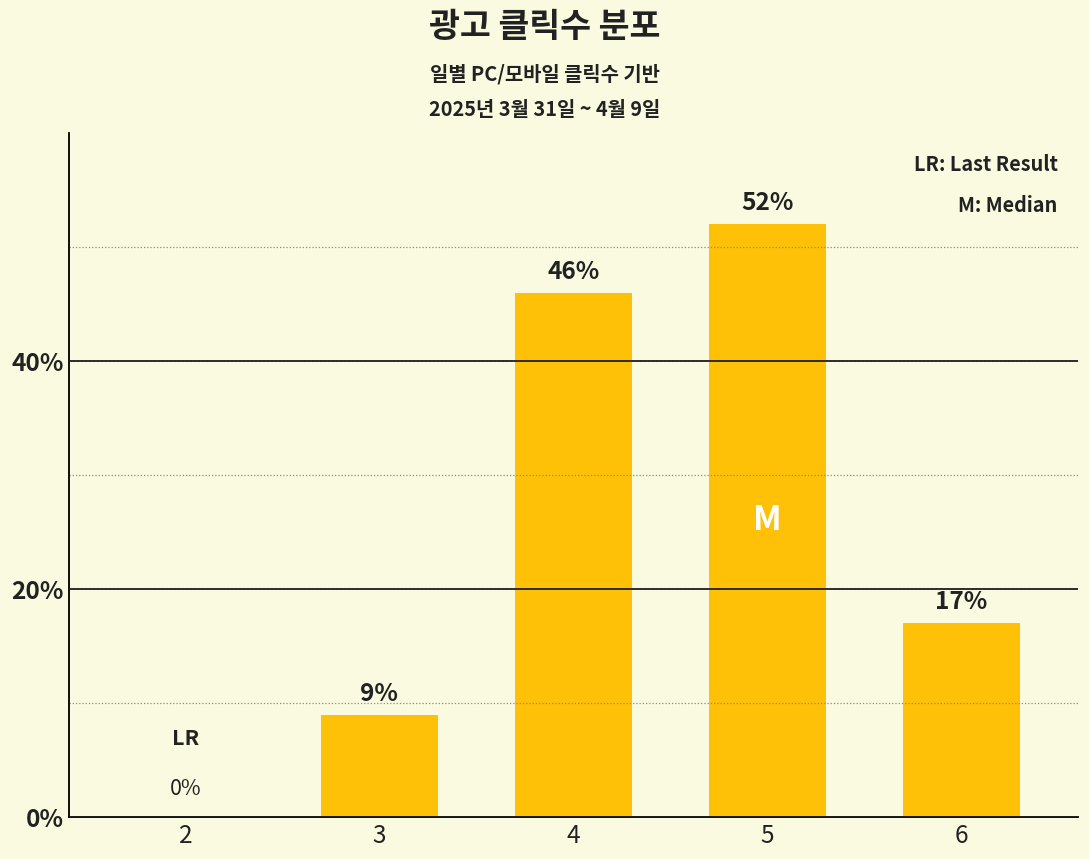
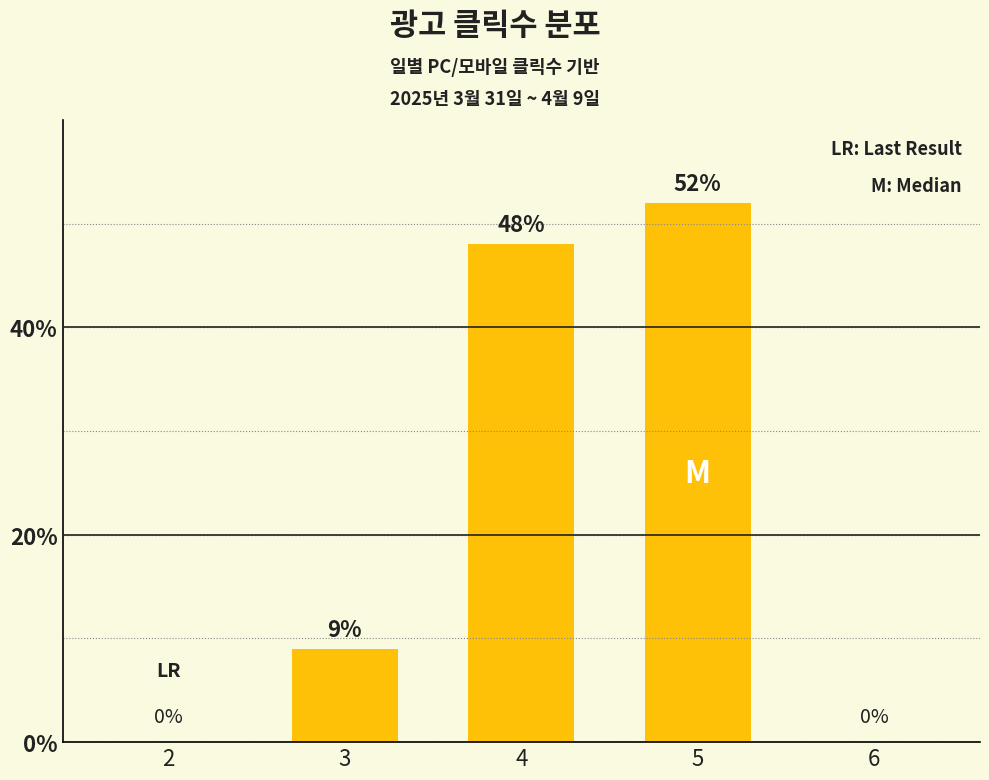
4: 46% -> 48%
6: 17% -> 0%
